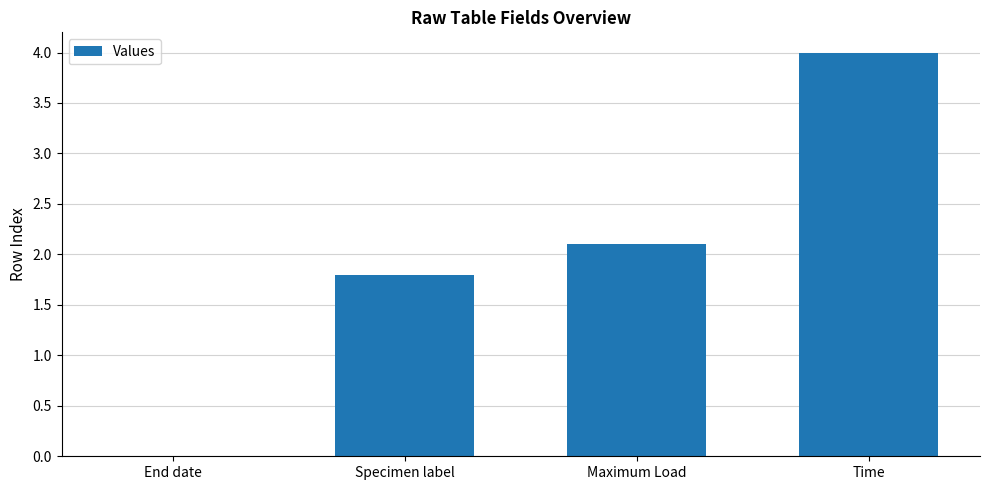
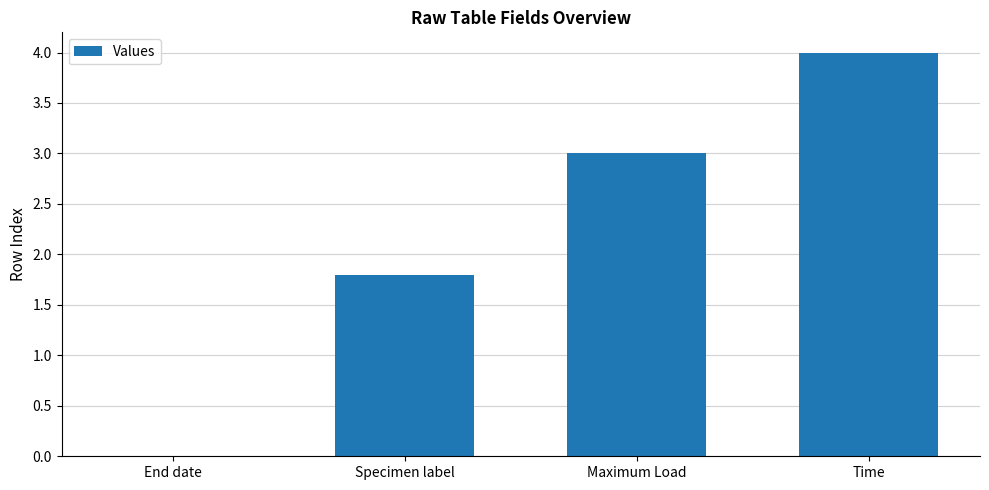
Maximum Load: 2.1 -> 3.0
